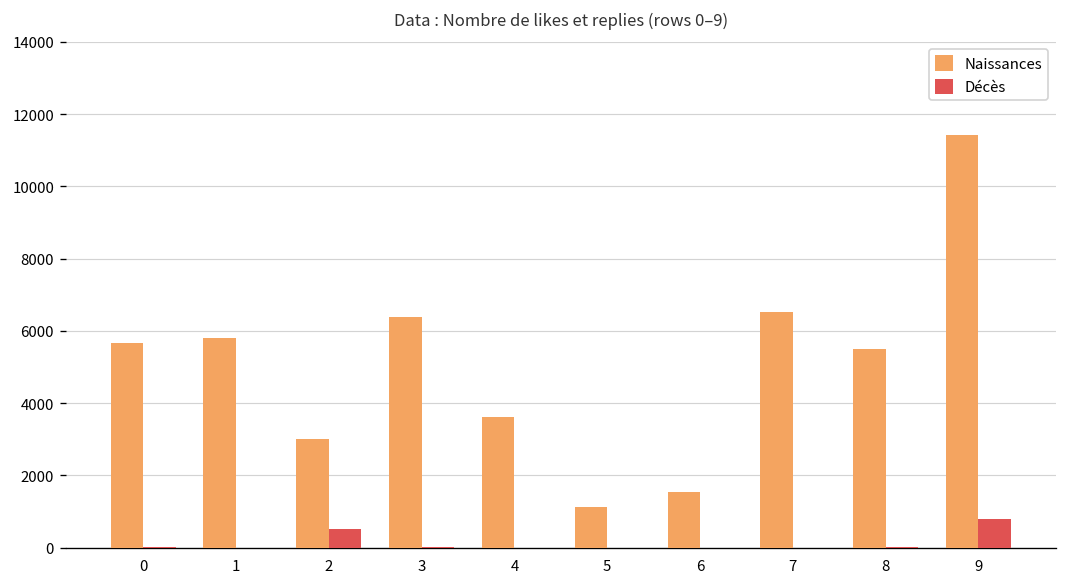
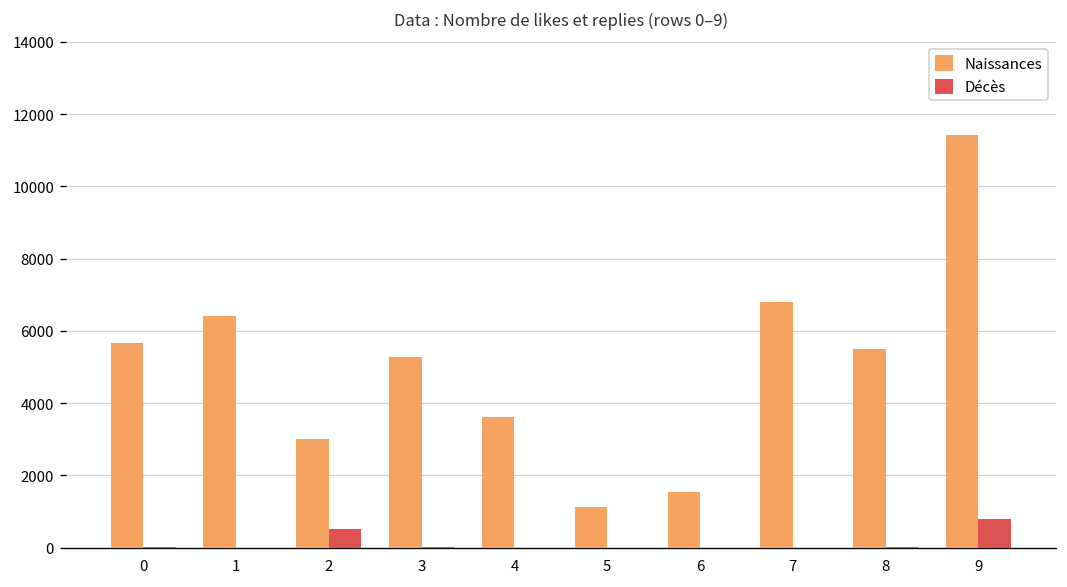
Naissances, 1: 5800 -> 6400
Naissances, 3: 6400 -> 5300
Naissances, 7: 6500 -> 6800
